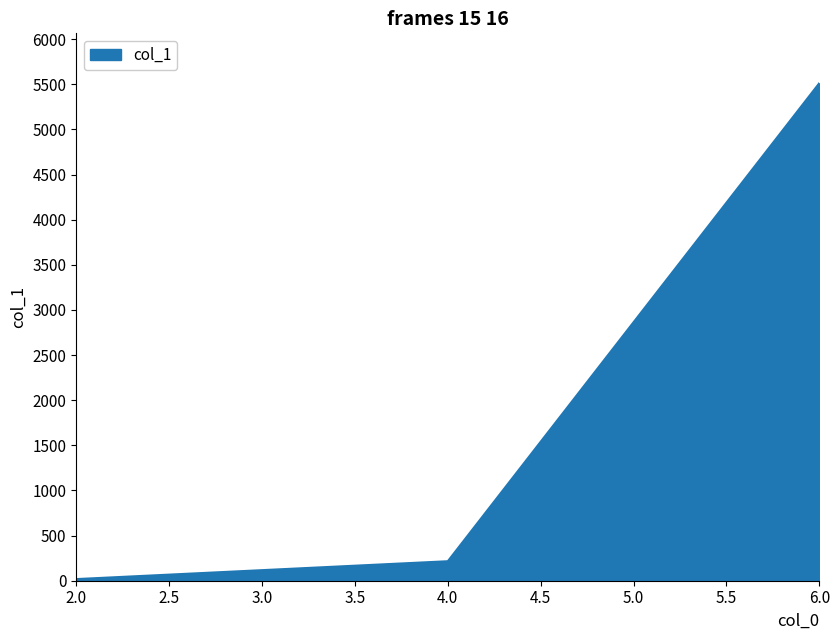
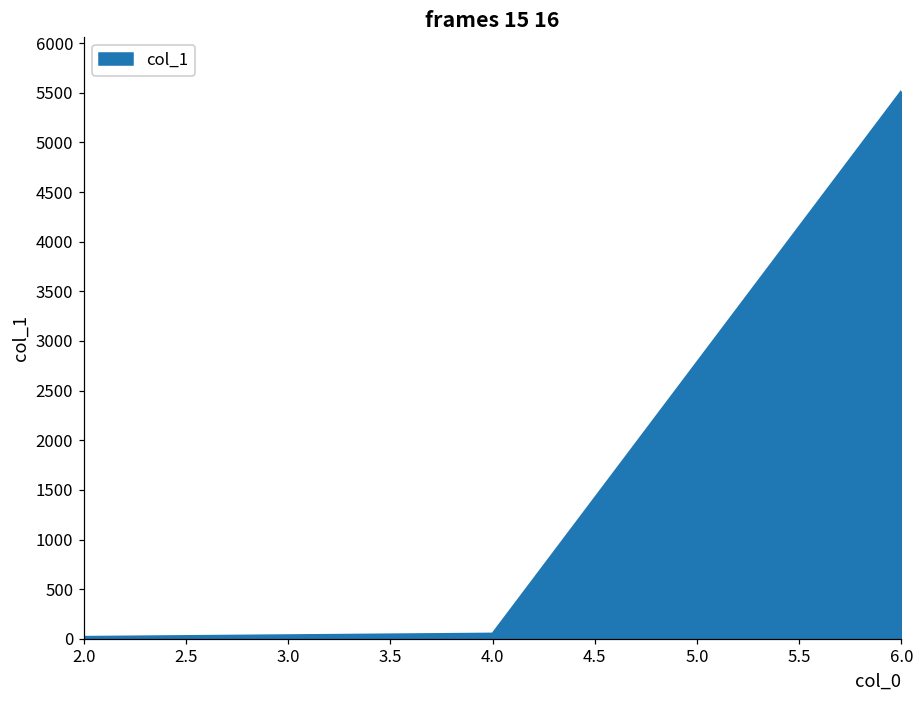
4.0: 200 -> 100
